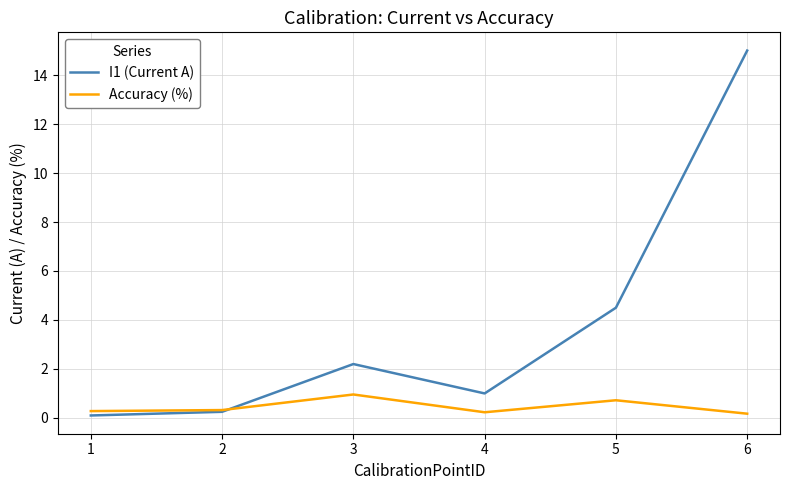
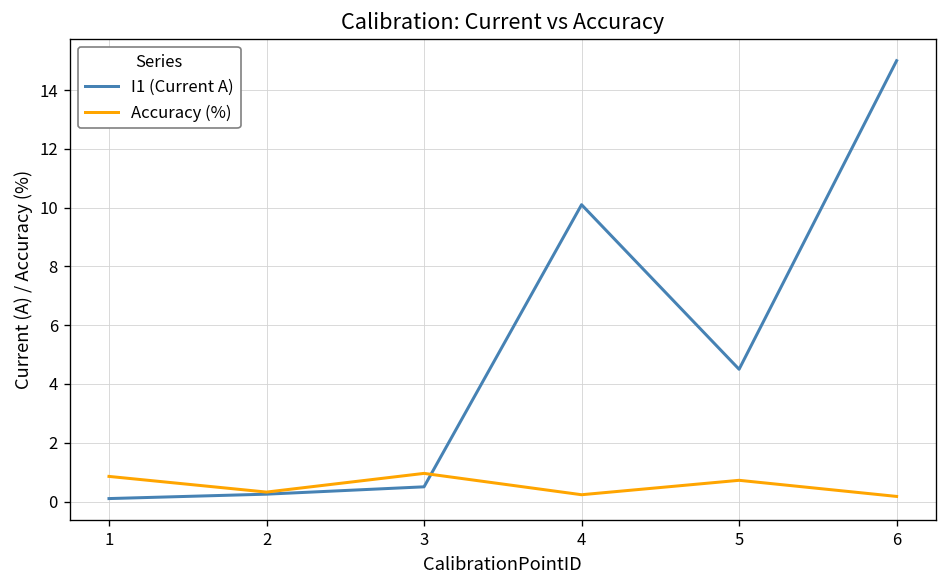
Accuracy (%), 1: 0.3 -> 0.9
I1 (Current A), 3: 2.2 -> 0.5
I1 (Current A), 4: 1.0 -> 10.1
